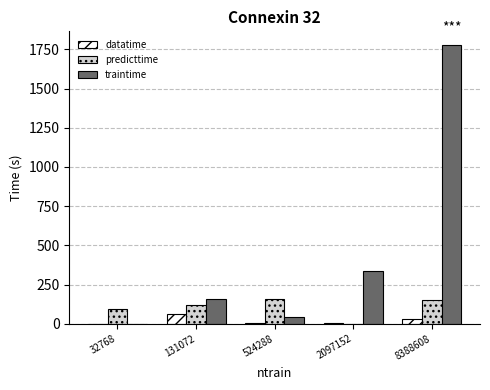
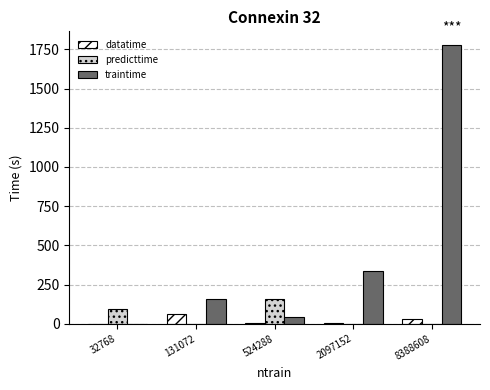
predicttime, 131072: 120 -> 0
predicttime, 8388608: 150 -> 0
